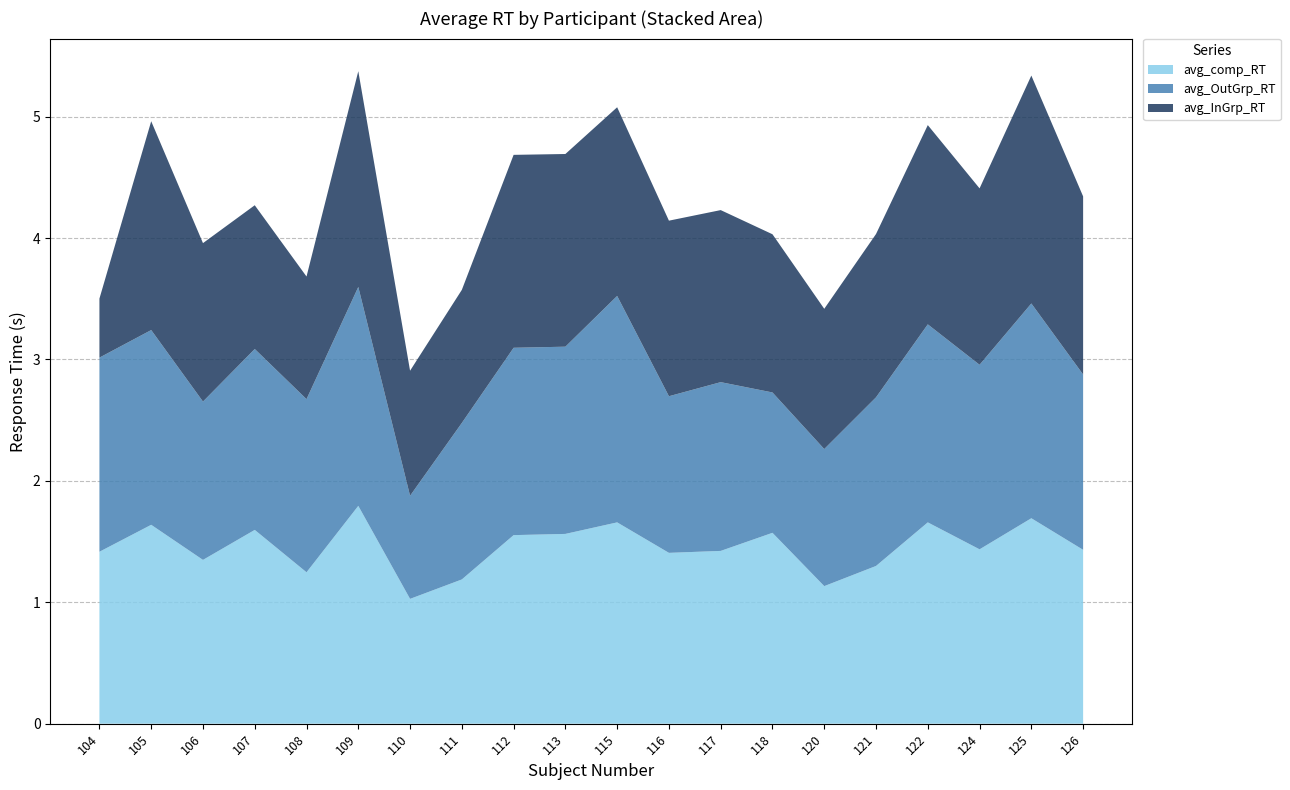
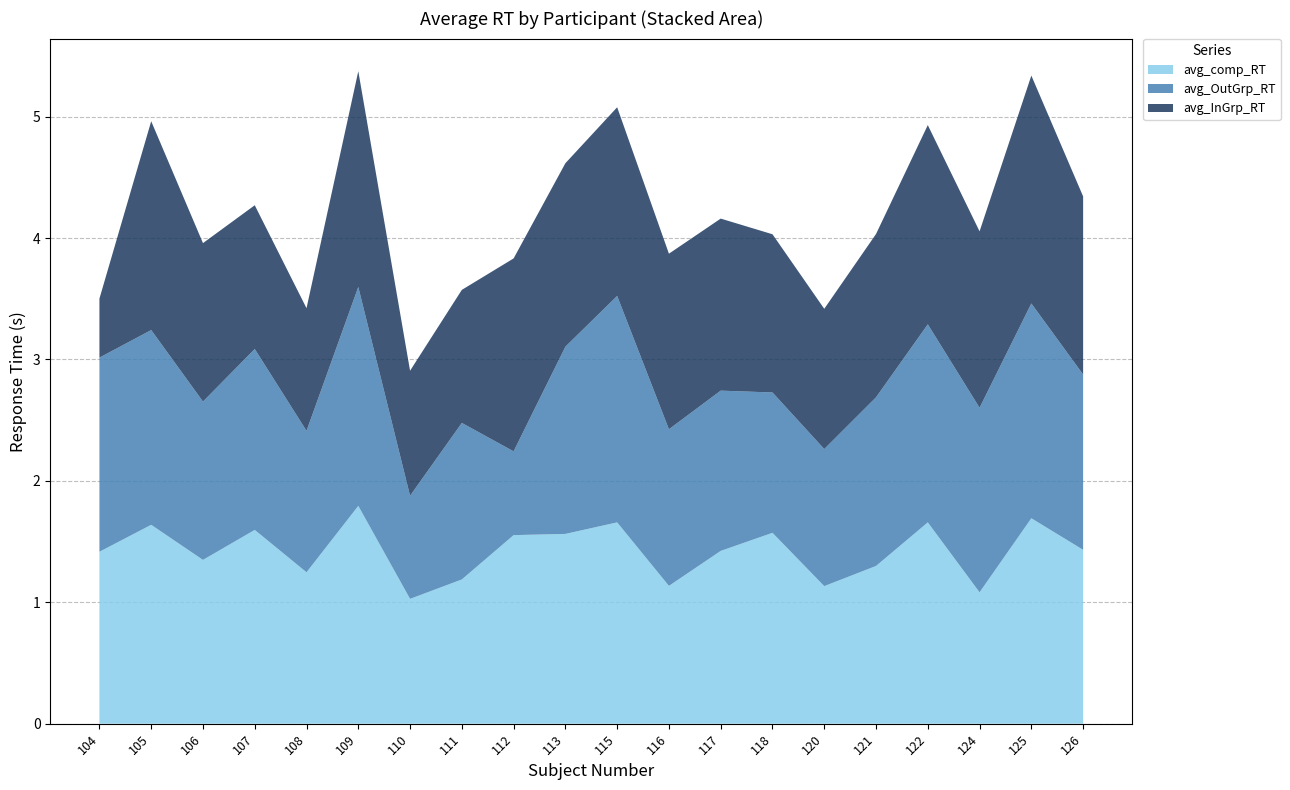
avg_OutGrp_RT, 108: 1.43 -> 1.16
avg_OutGrp_RT, 112: 1.54 -> 0.69
avg_InGrp_RT, 113: 1.59 -> 1.51
avg_comp_RT, 116: 1.41 -> 1.14
avg_OutGrp_RT, 117: 1.39 -> 1.32
avg_comp_RT, 124: 1.44 -> 1.08
